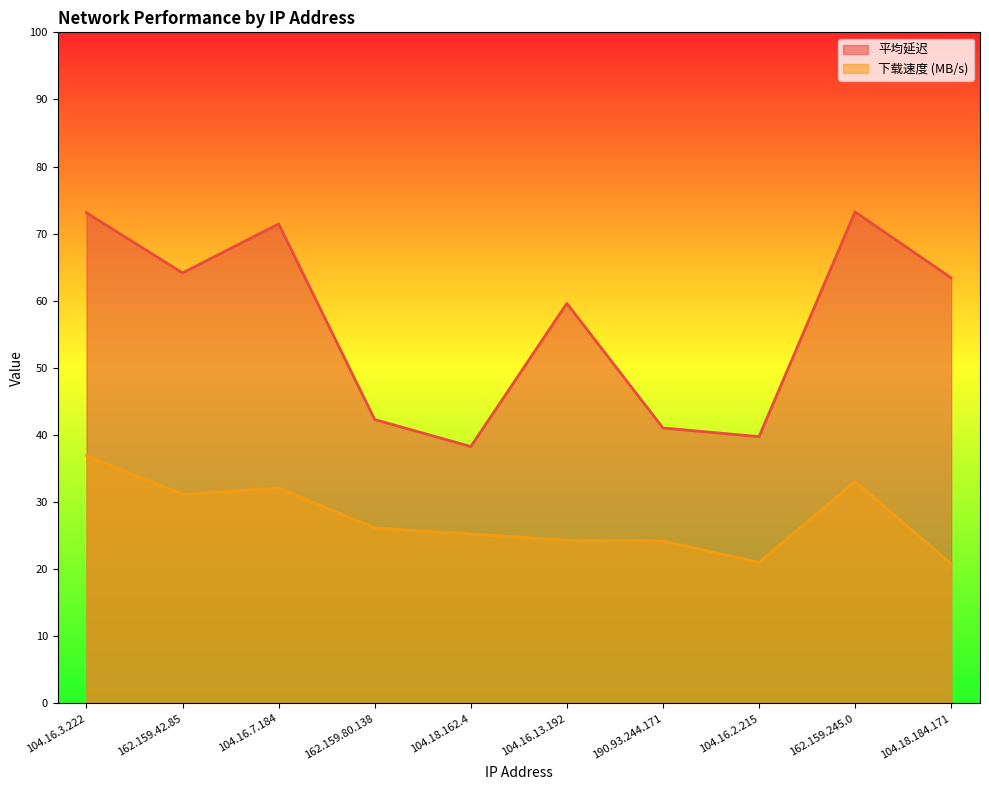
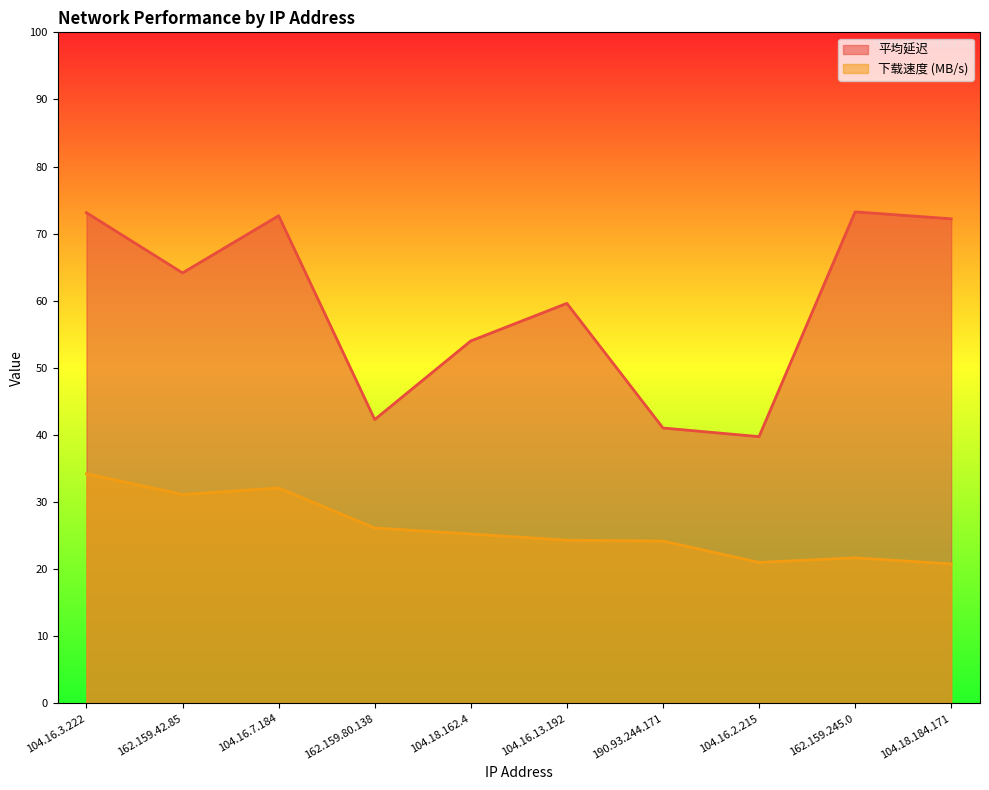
下载速度 (MB/s), 104.16.3.222: 37 -> 34
平均延迟, 104.16.7.184: 71 -> 73
平均延迟, 104.18.162.4: 38 -> 54
下载速度 (MB/s), 162.159.245.0: 33 -> 22
平均延迟, 104.18.184.171: 63 -> 72
